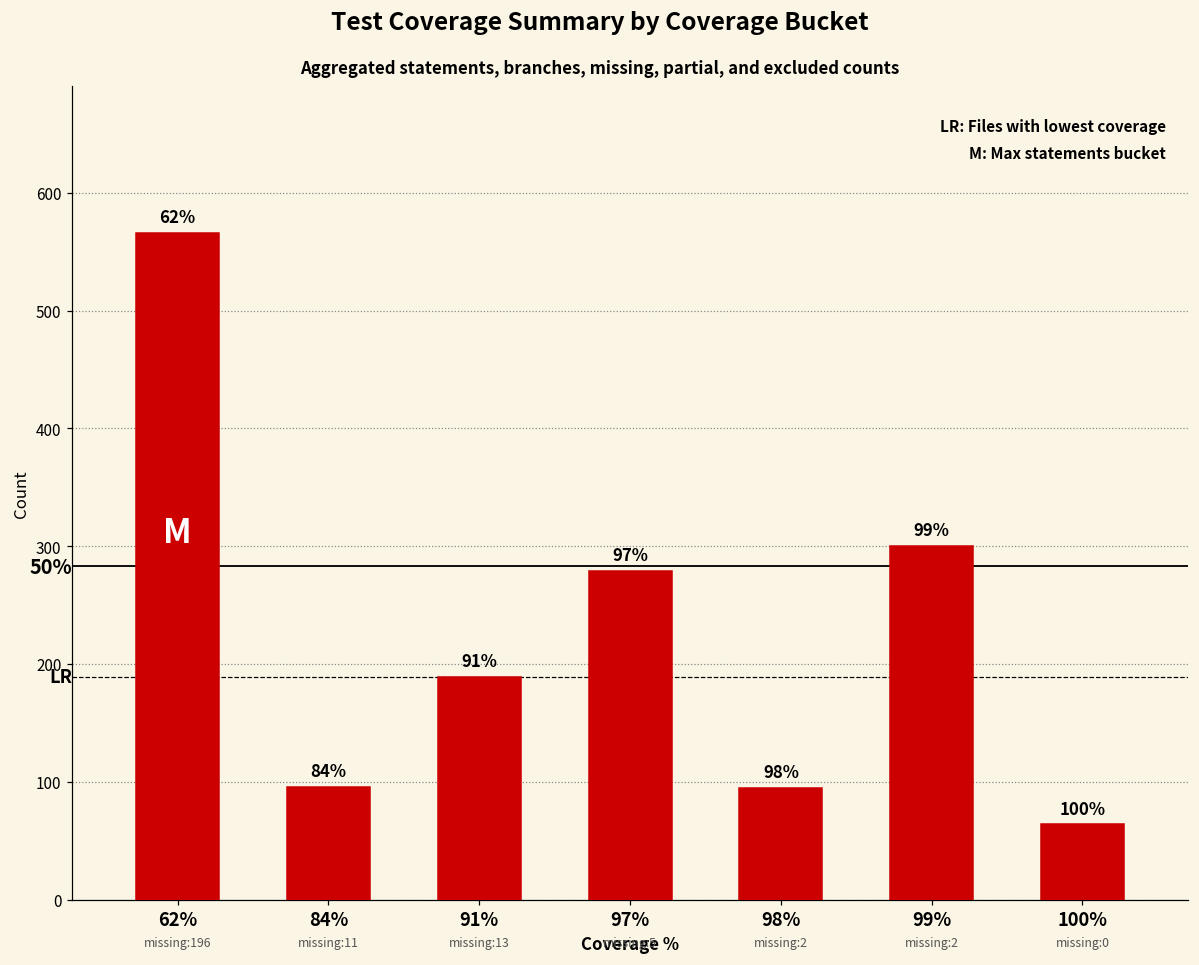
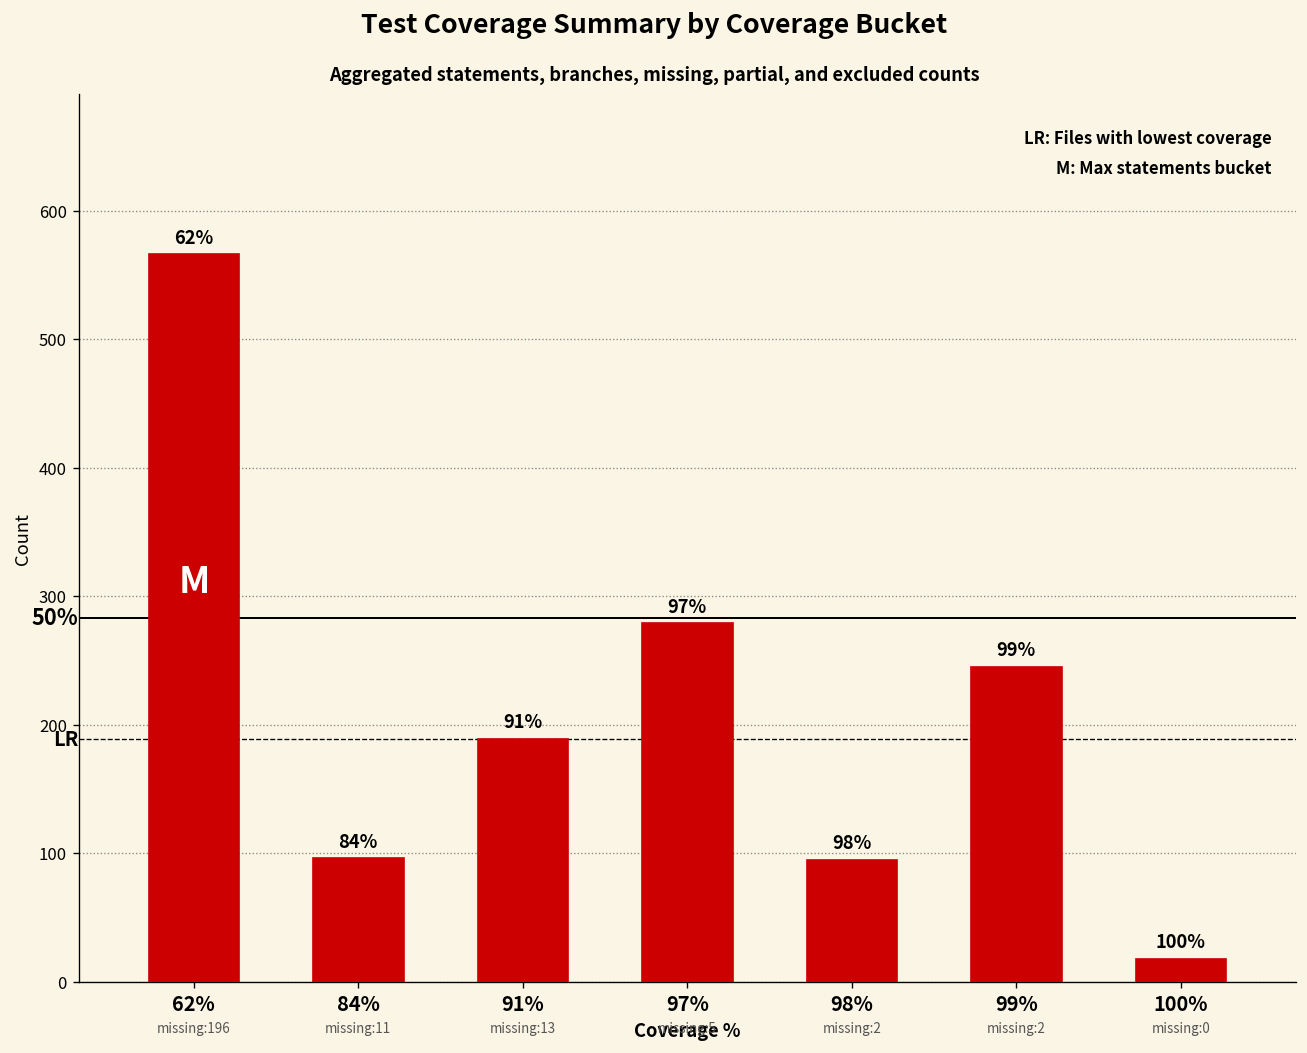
99%: 300 -> 245
100%: 64 -> 18
